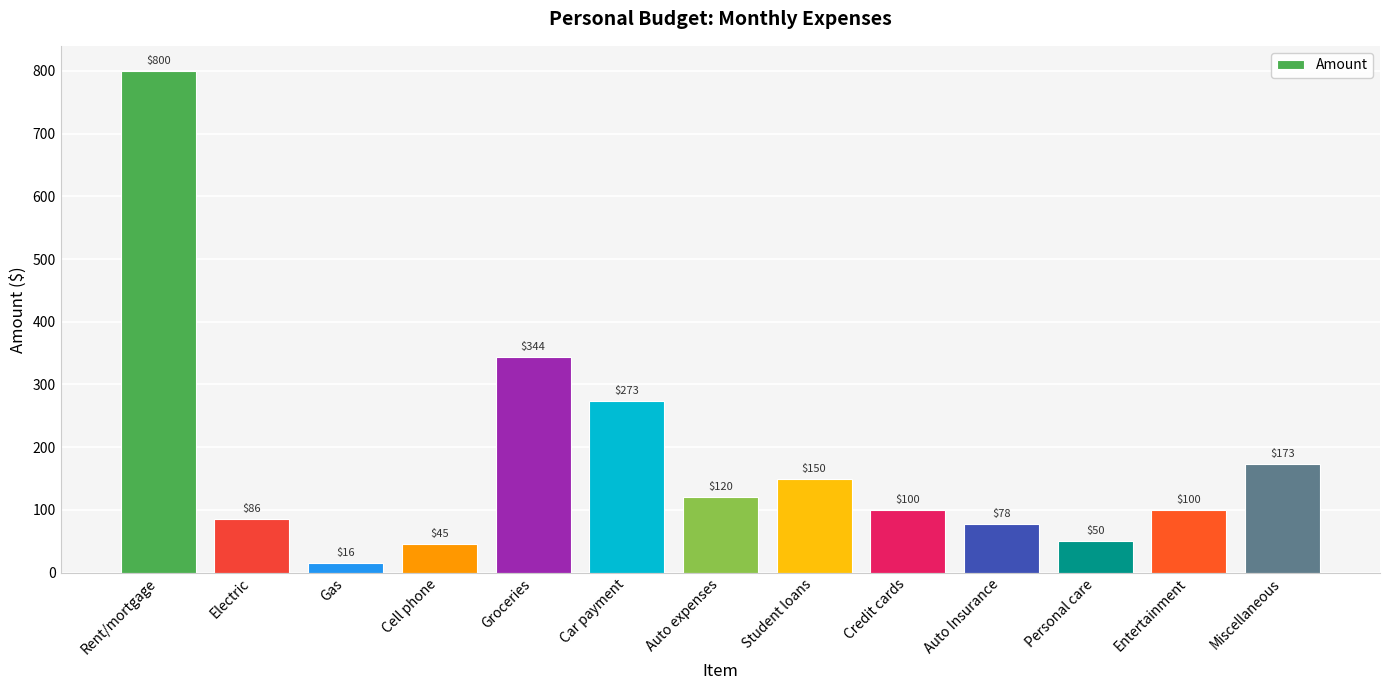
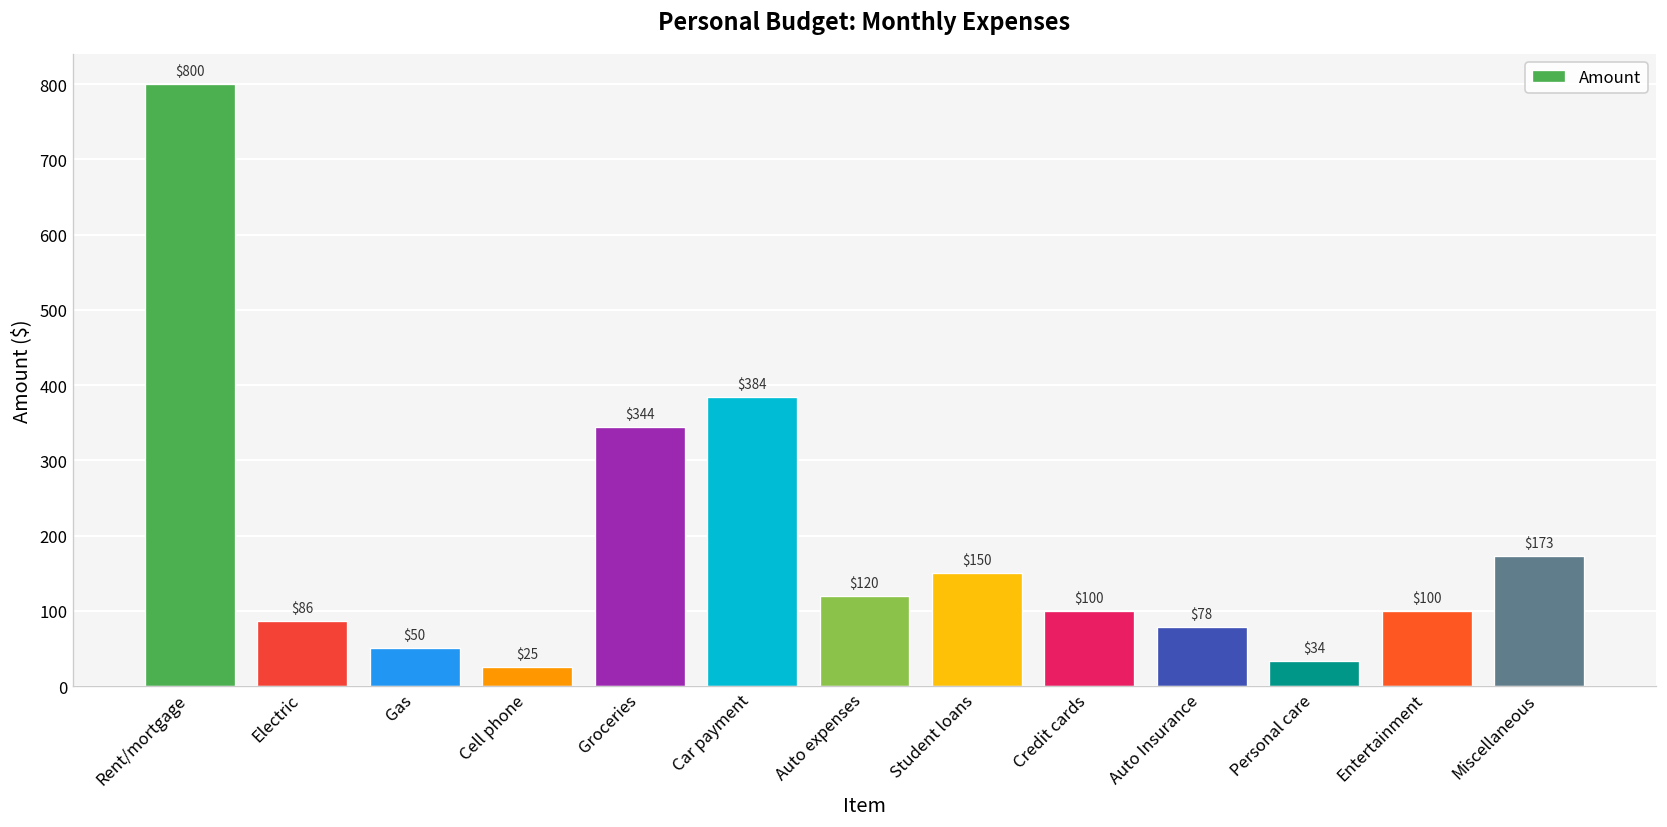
Gas: $16 -> $50
Cell phone: $45 -> $25
Car payment: $273 -> $384
Personal care: $50 -> $34
